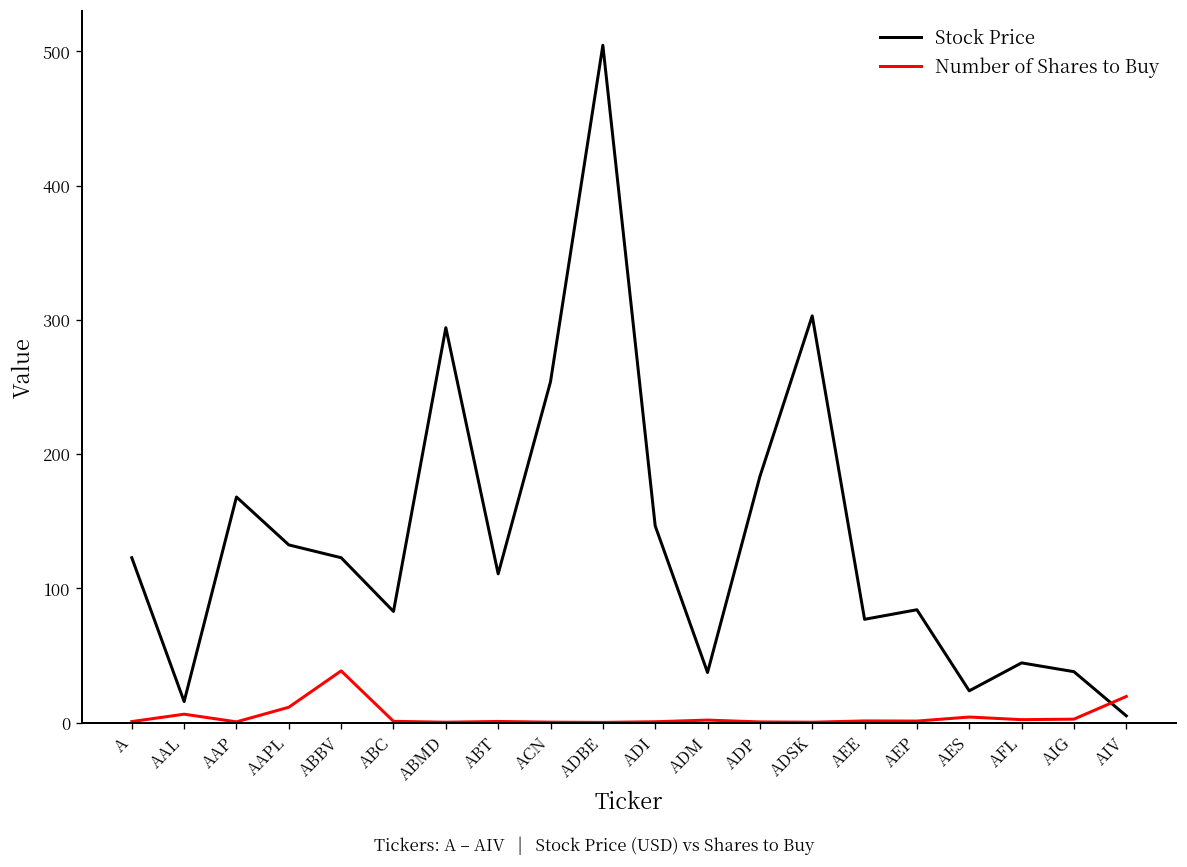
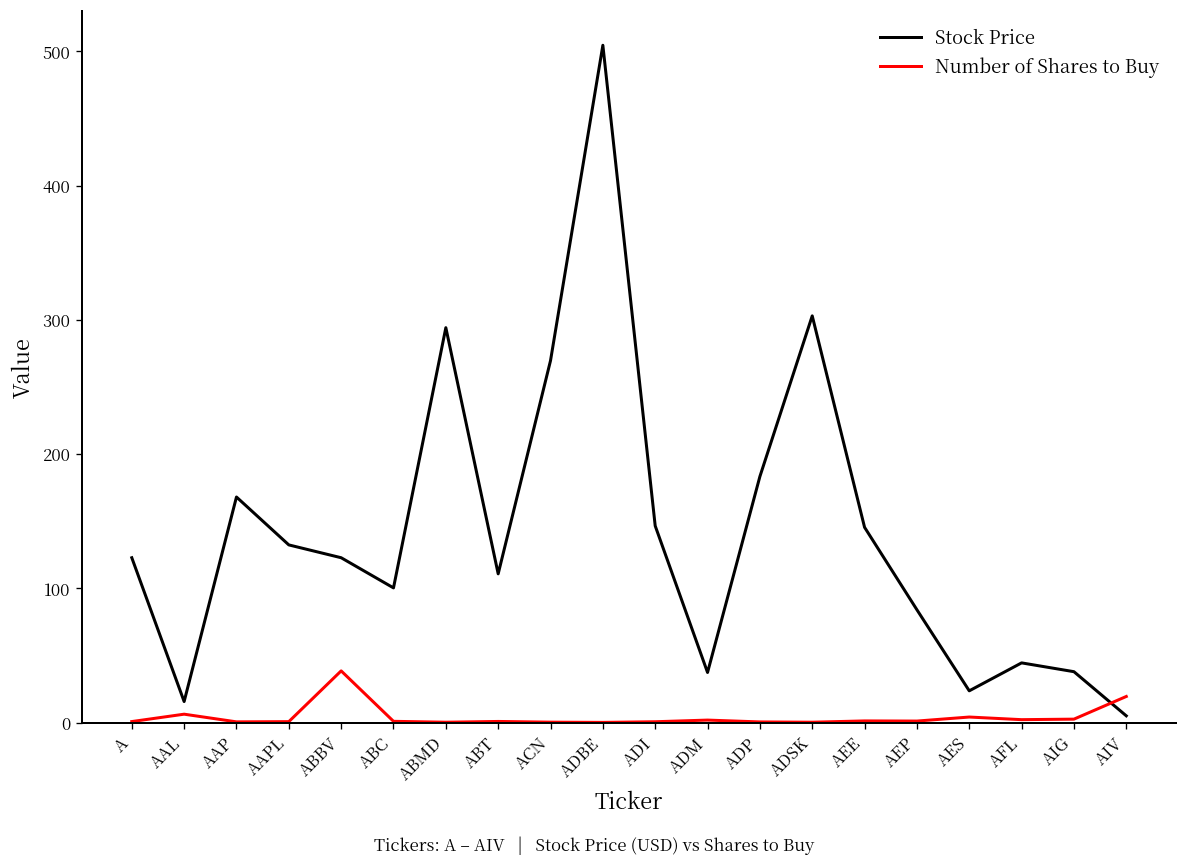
Number of Shares to Buy, AAPL: 11 -> 1
Stock Price, ABC: 83 -> 100
Stock Price, ACN: 254 -> 270
Stock Price, AEE: 77 -> 145
